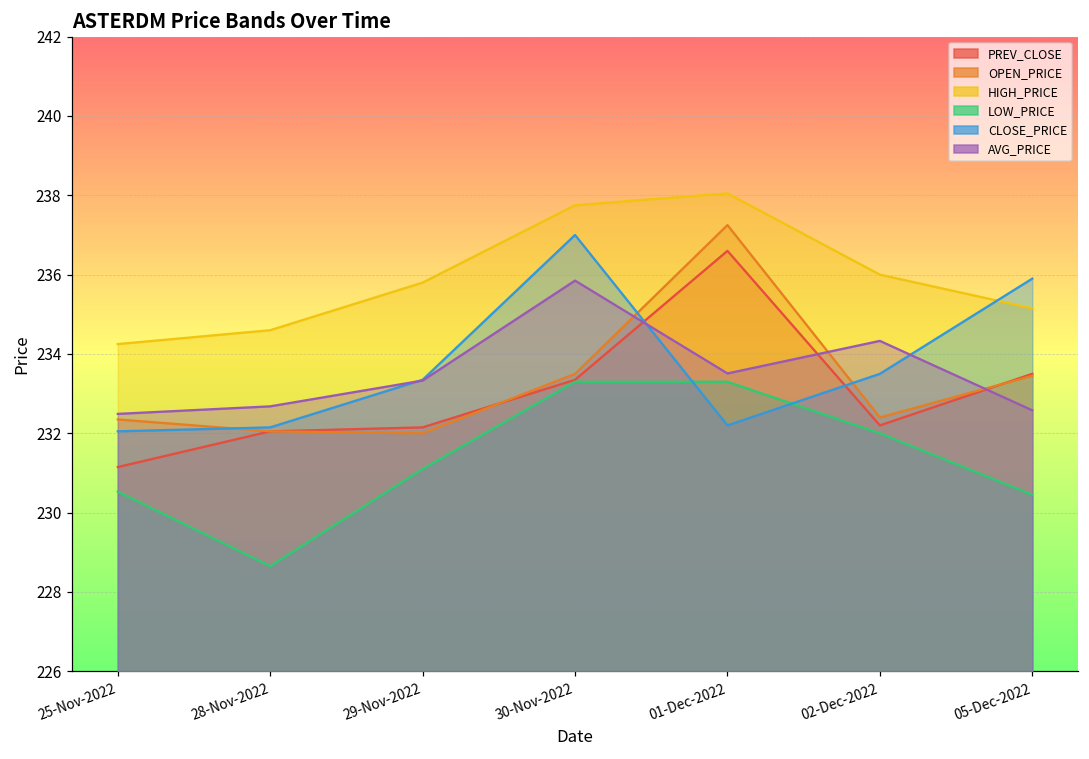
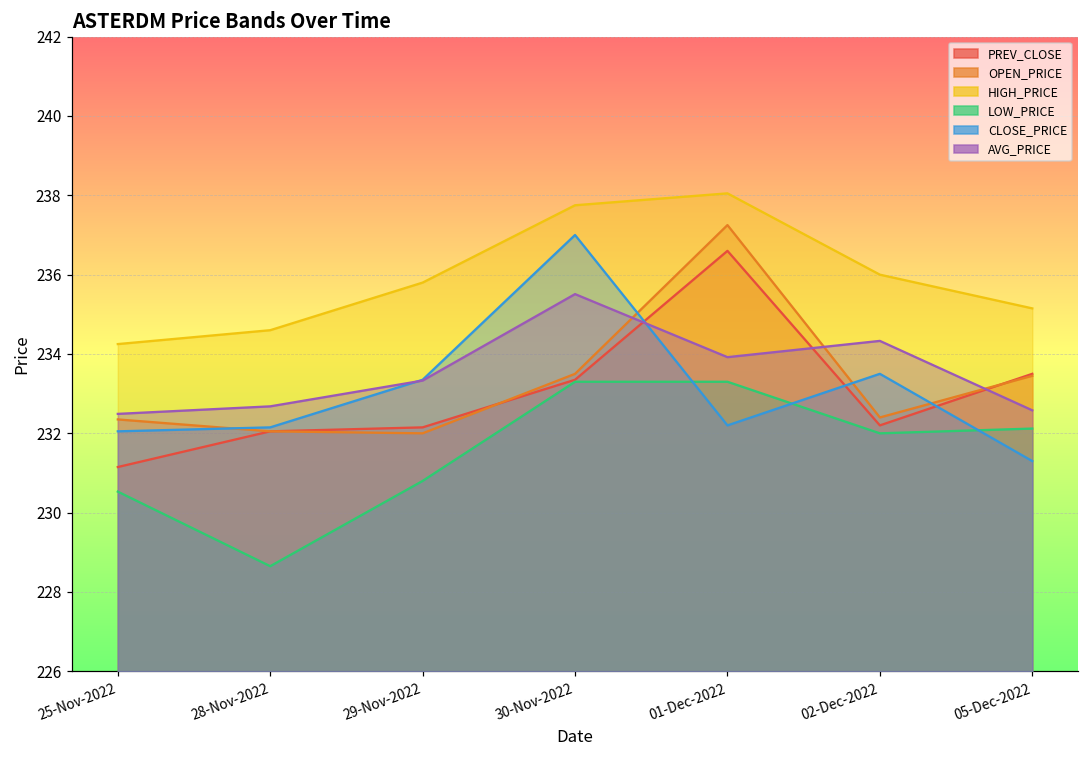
LOW_PRICE, 29-Nov-2022: 231.1 -> 230.8
AVG_PRICE, 30-Nov-2022: 235.9 -> 235.5
AVG_PRICE, 01-Dec-2022: 233.5 -> 233.9
LOW_PRICE, 05-Dec-2022: 230.5 -> 232.1
CLOSE_PRICE, 05-Dec-2022: 235.9 -> 231.3
